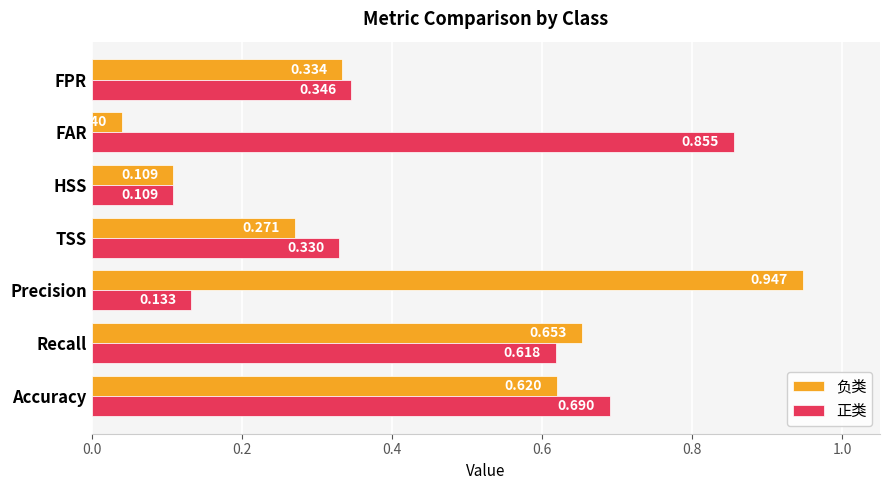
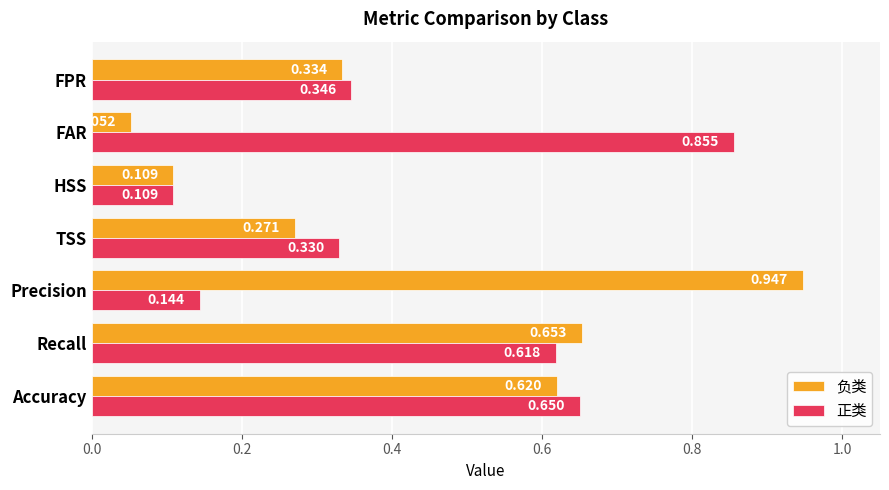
负类, FAR: 0.04 -> 0.05
正类, Precision: 0.133 -> 0.144
正类, Accuracy: 0.690 -> 0.650
